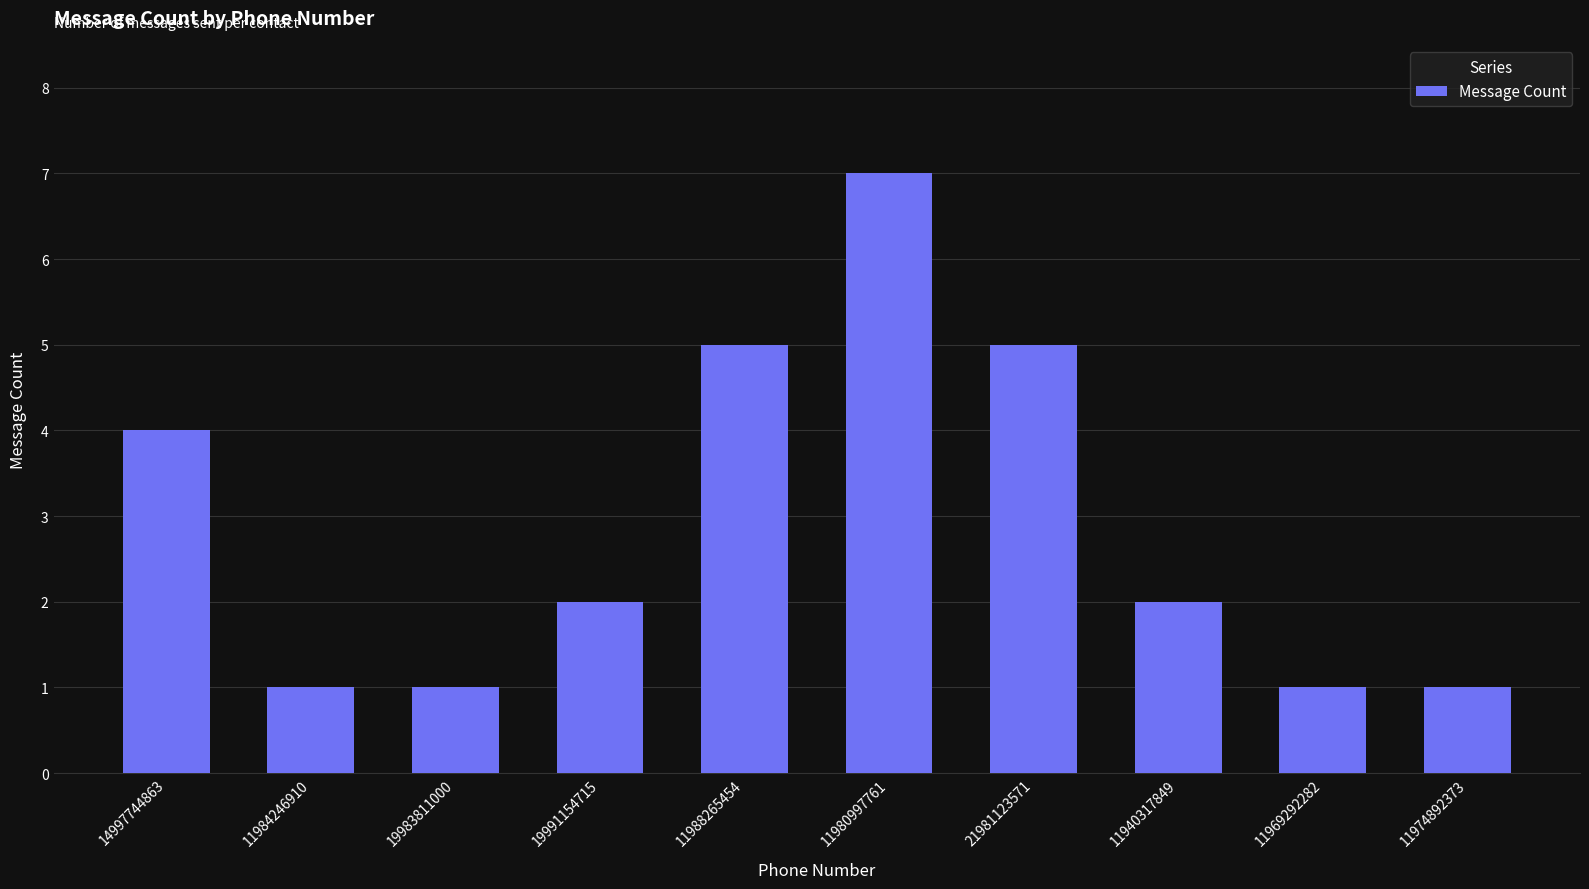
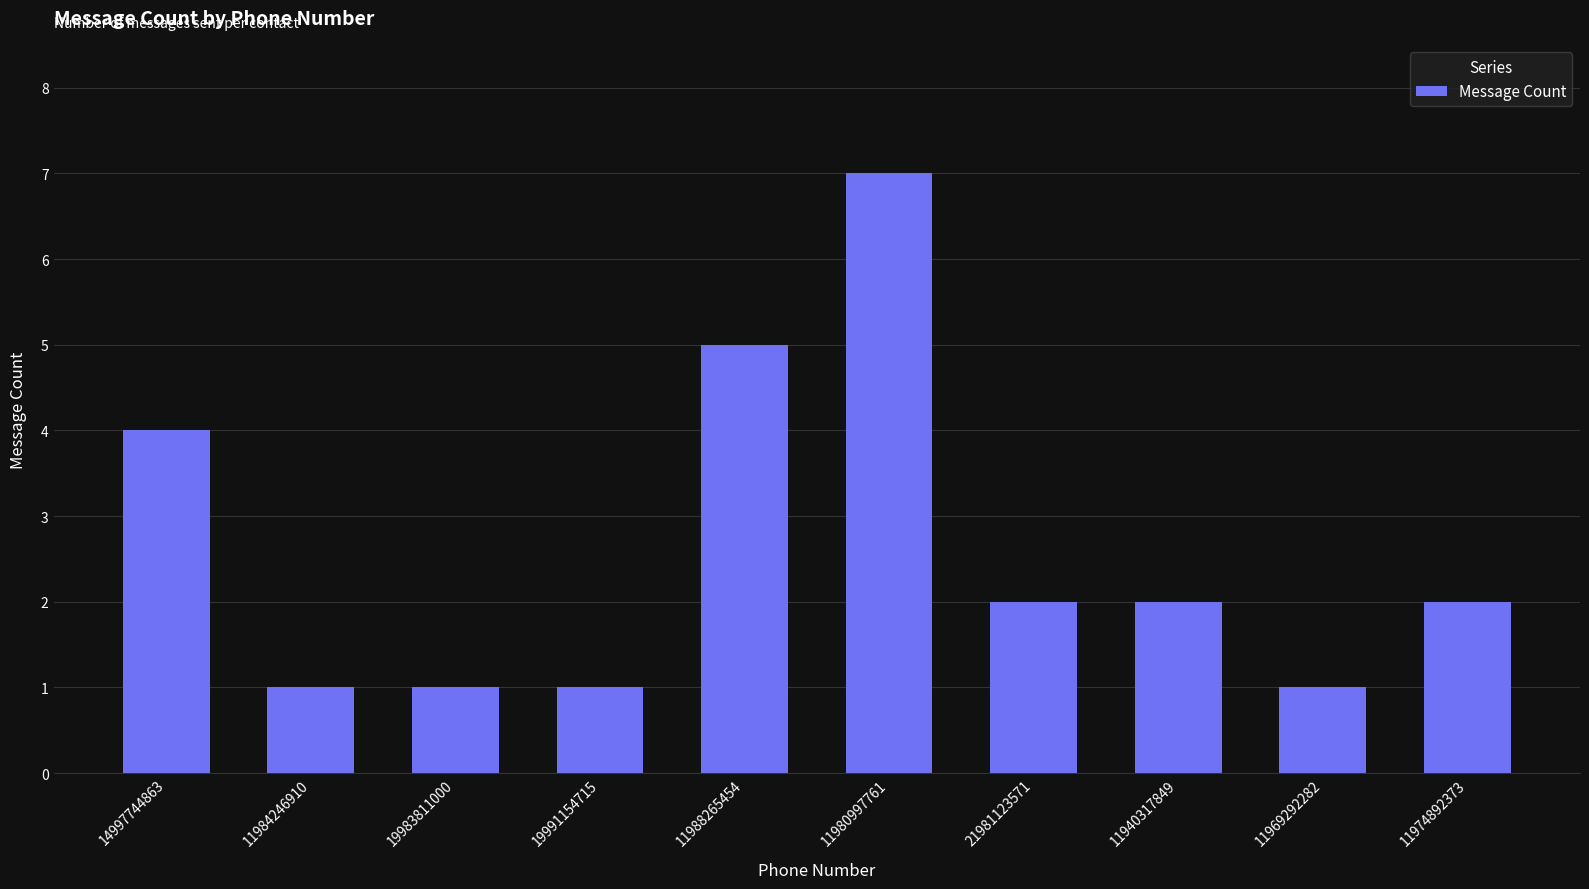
19991154715: 2 -> 1
21981123571: 5 -> 2
11974892373: 1 -> 2
